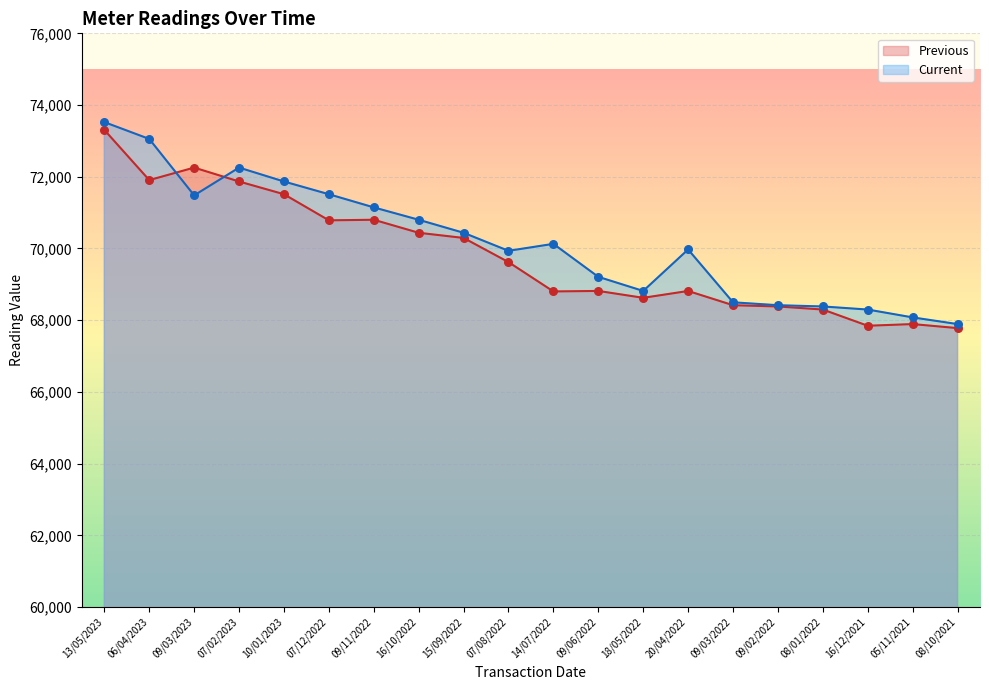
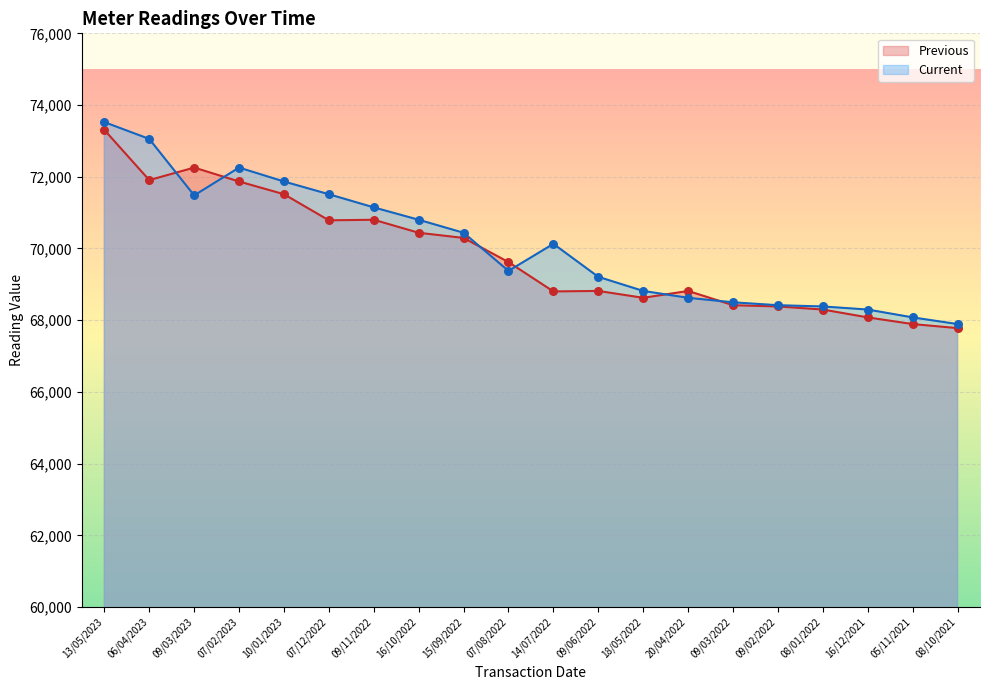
Current, 07/08/2022: 69,900 -> 69,400
Current, 20/04/2022: 70,000 -> 68,600
Previous, 16/12/2021: 67,800 -> 68,100
